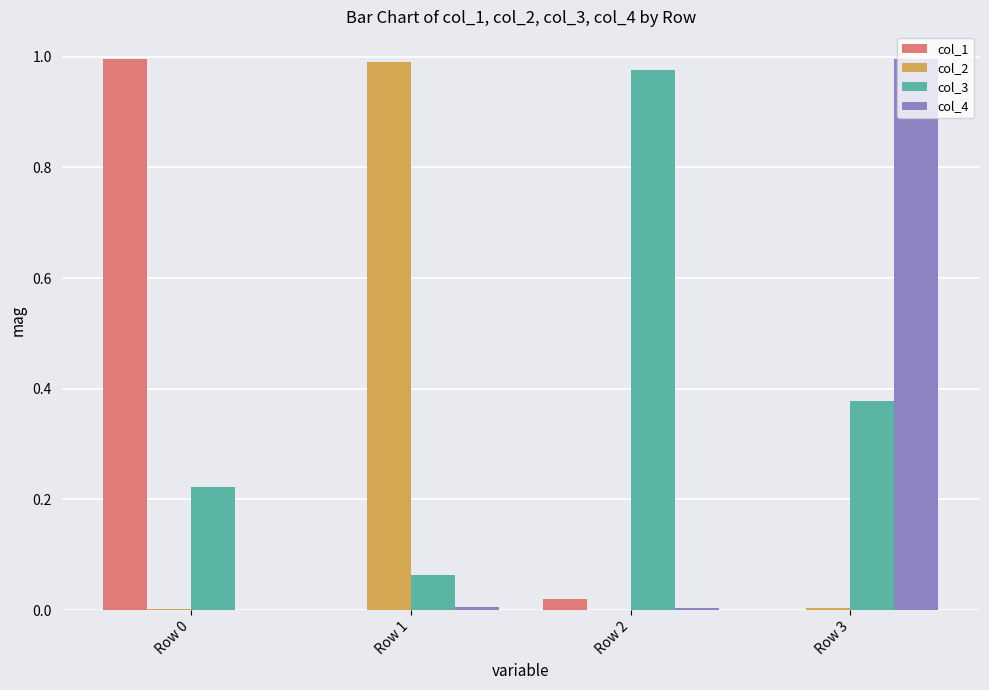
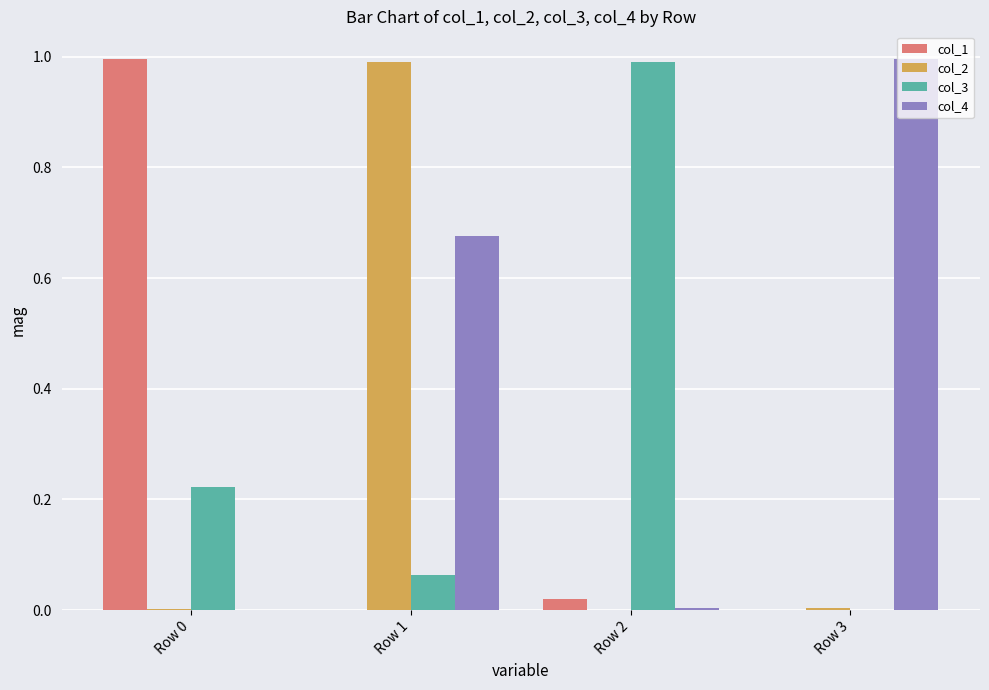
col_4, Row 1: 0.01 -> 0.68
col_3, Row 2: 0.98 -> 0.99
col_3, Row 3: 0.38 -> 0.00
